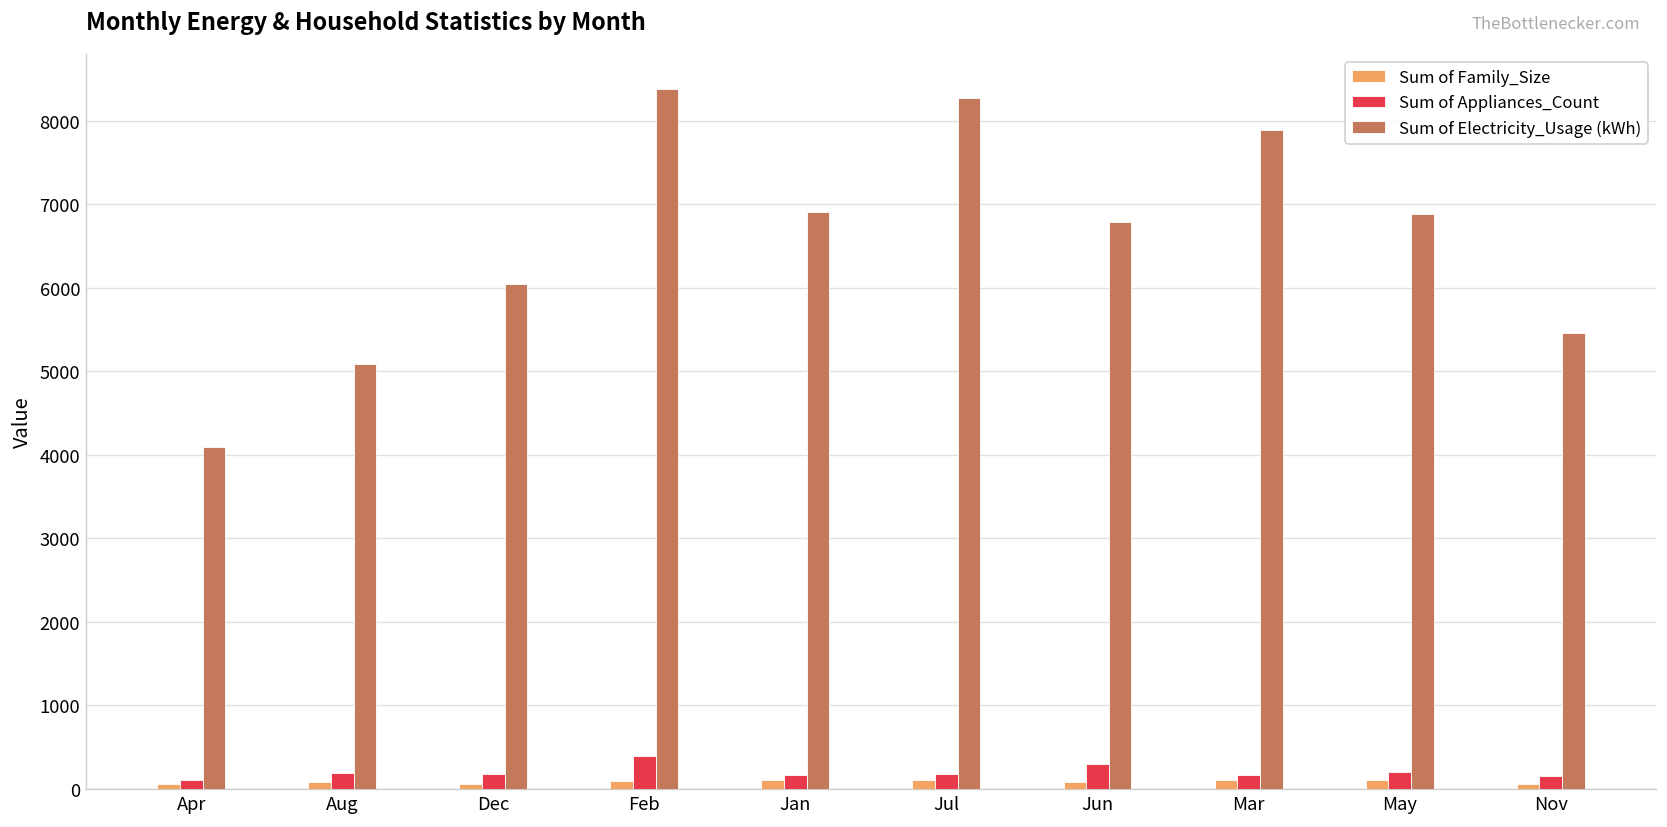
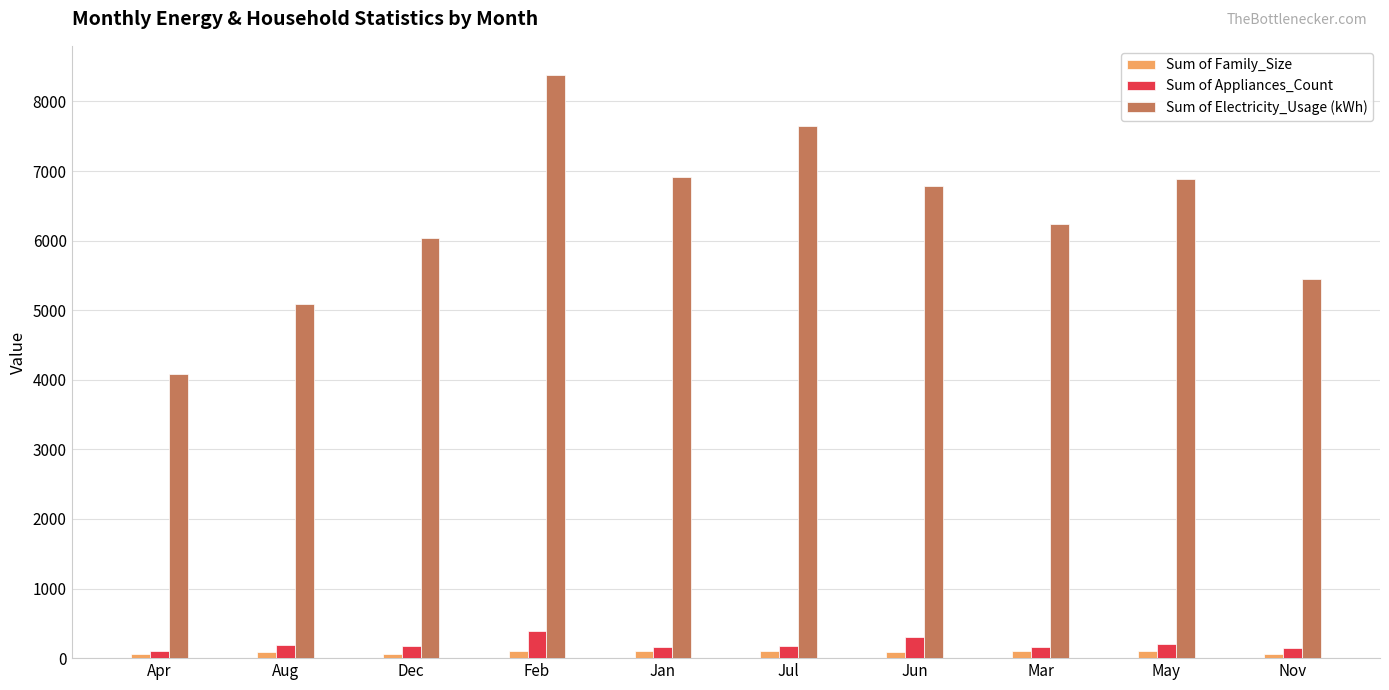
Sum of Electricity_Usage (kWh), Jul: 8300 -> 7600
Sum of Electricity_Usage (kWh), Mar: 7900 -> 6200
